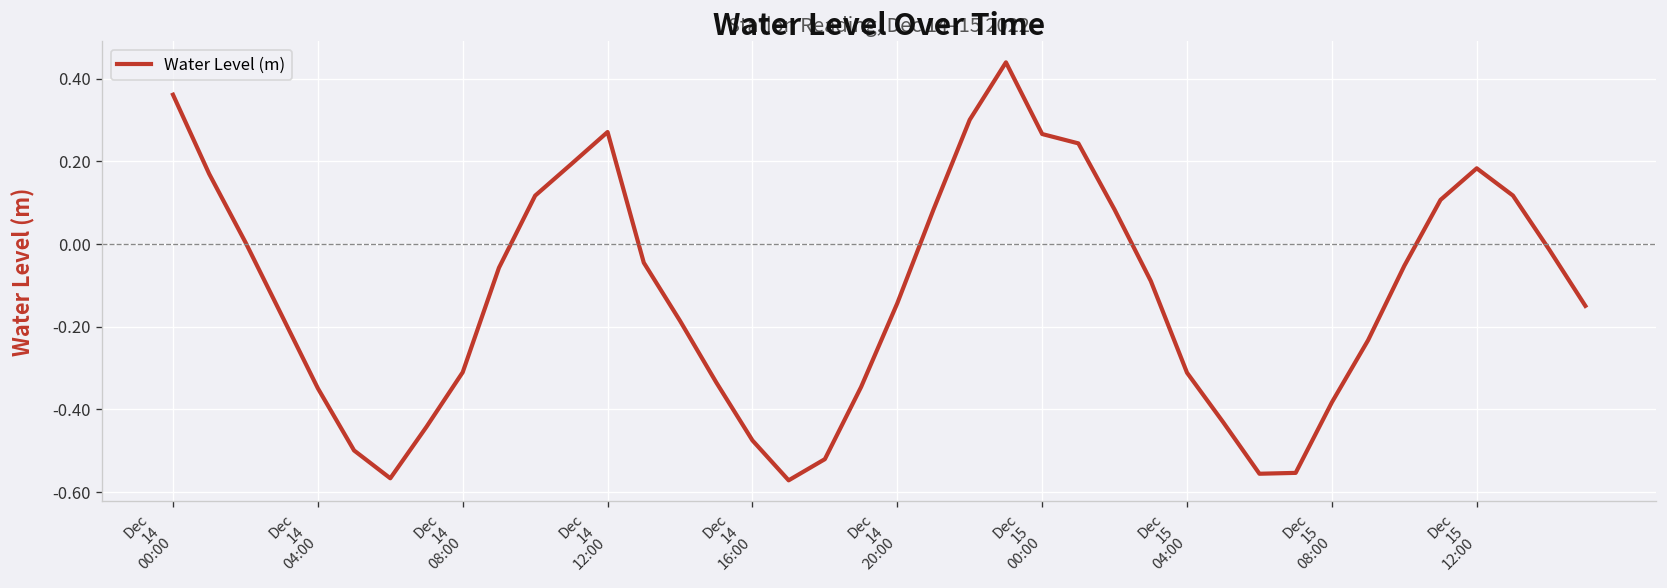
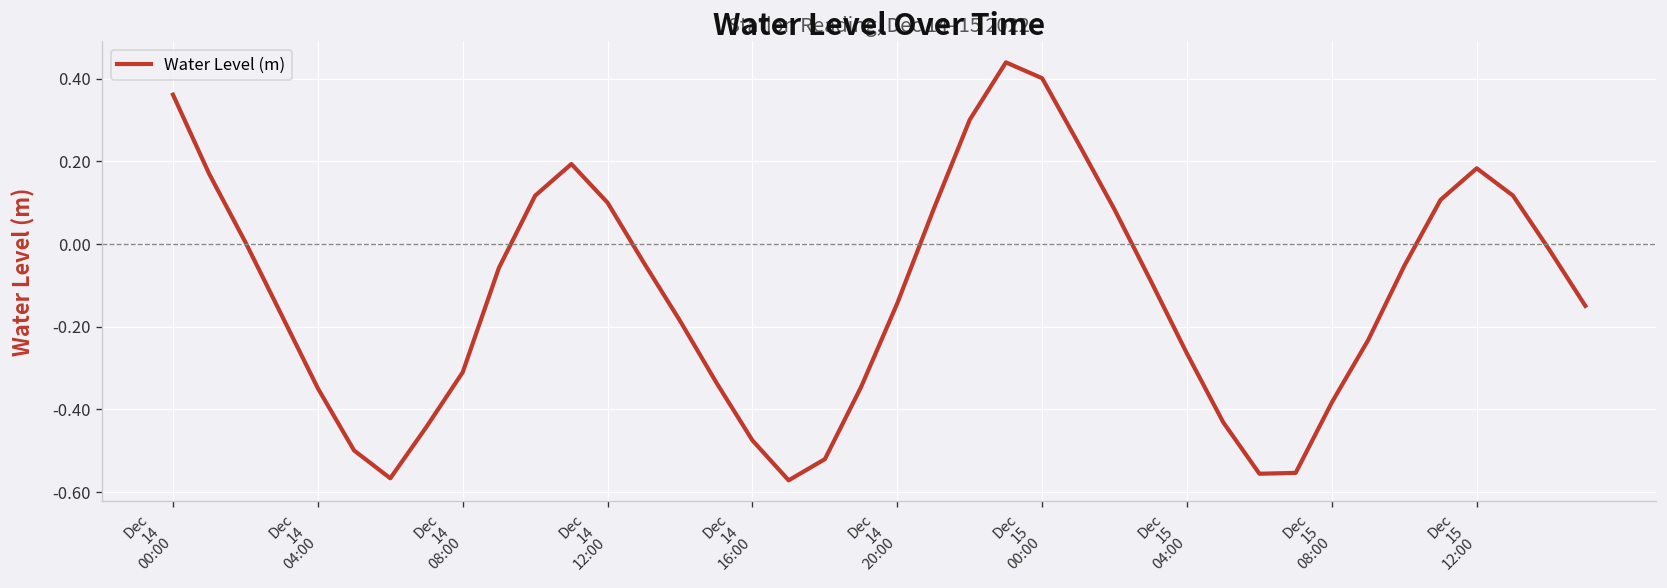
Dec 14 12:00: 0.27 -> 0.10
Dec 15 00:00: 0.27 -> 0.40
Dec 15 04:00: -0.31 -> -0.27
